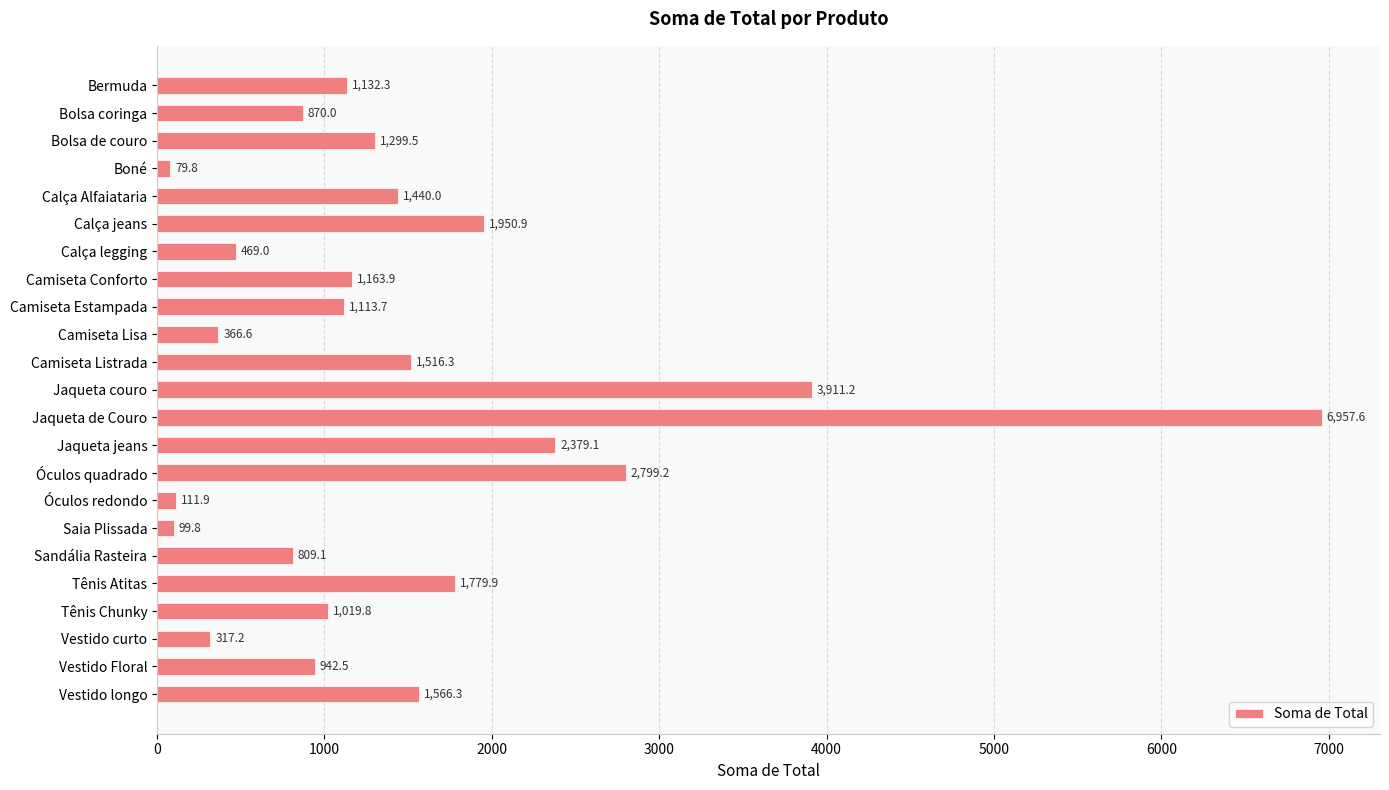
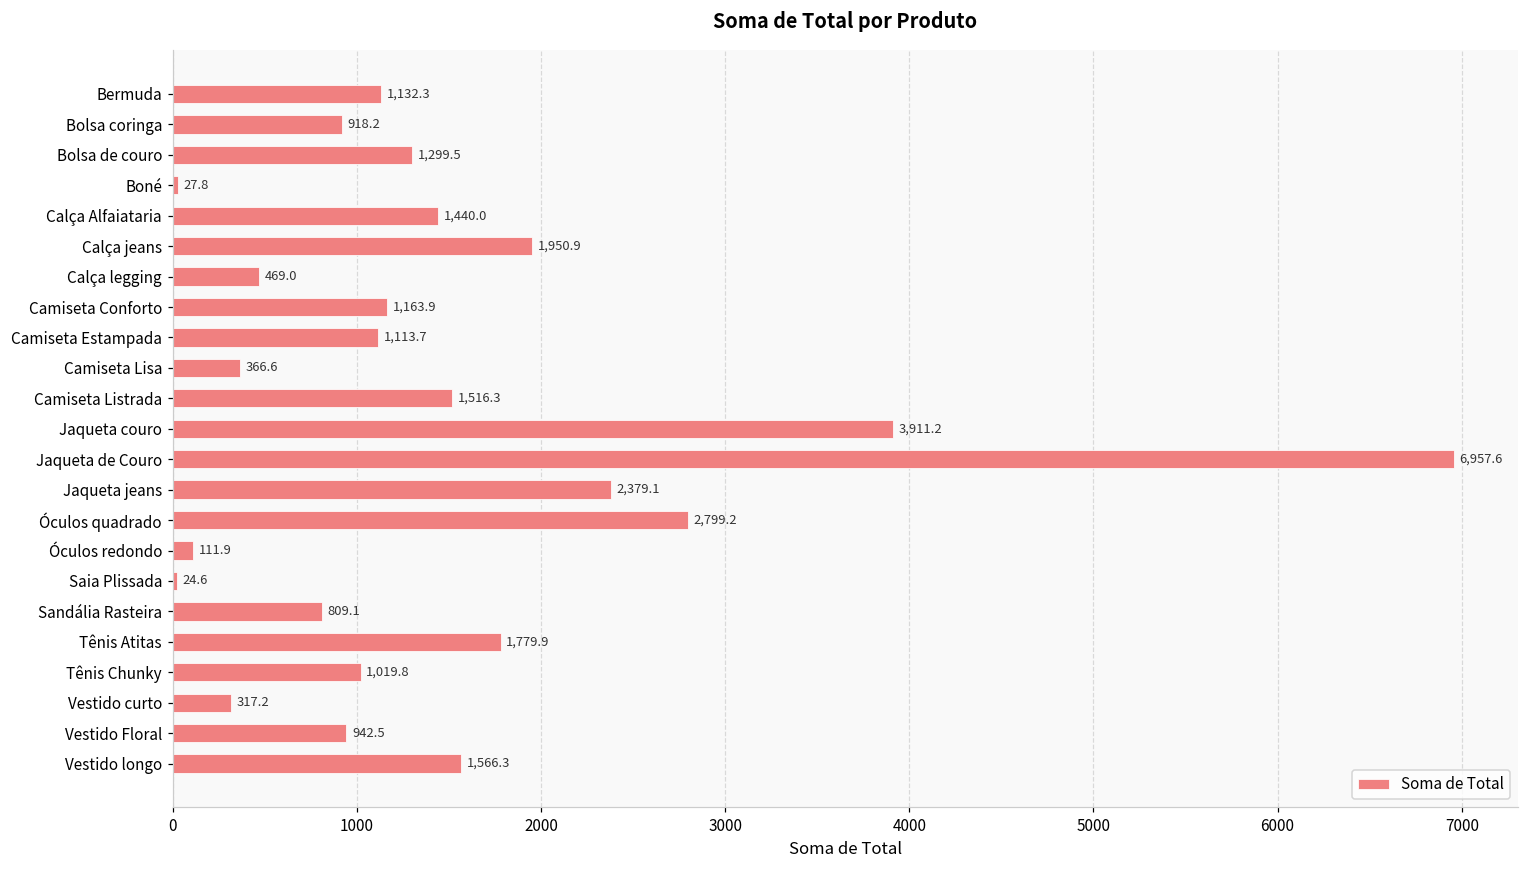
Bolsa coringa: 870.0 -> 918.2
Boné: 79.8 -> 27.8
Saia Plissada: 99.8 -> 24.6
